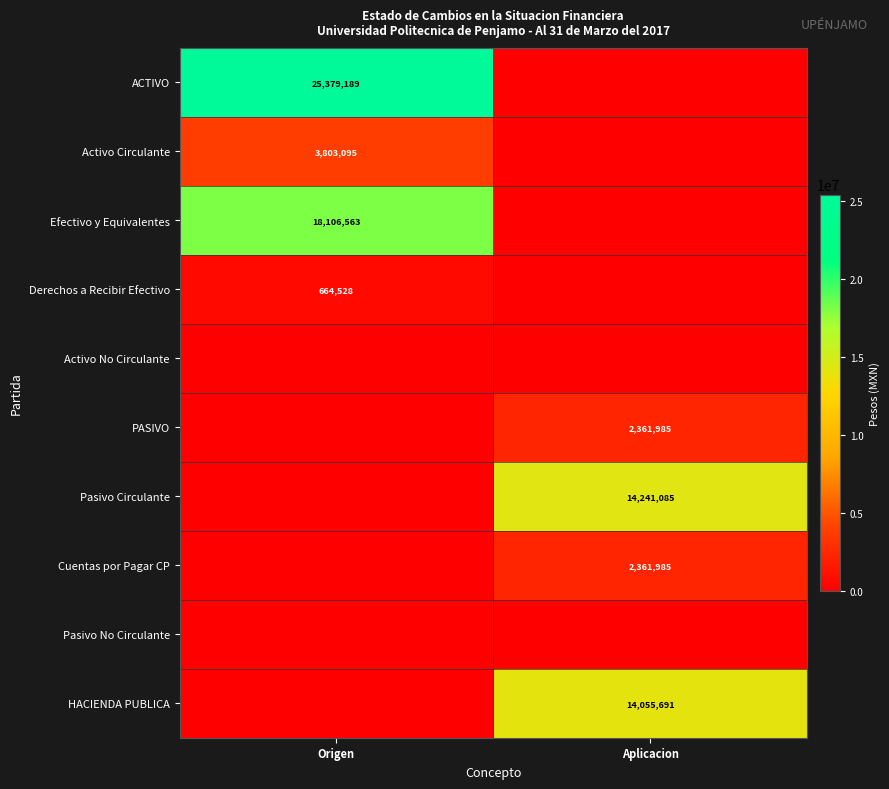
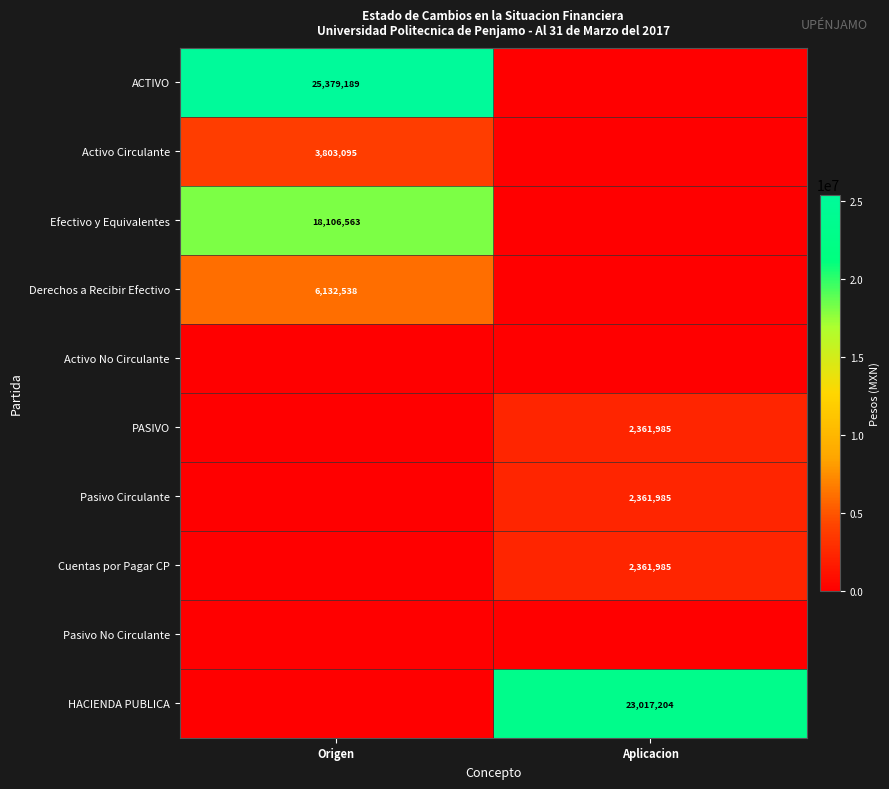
Derechos a Recibir Efectivo, Origen: 664,528 -> 6,132,538
Pasivo Circulante, Aplicacion: 14,241,085 -> 2,361,985
HACIENDA PUBLICA, Aplicacion: 14,055,691 -> 23,017,204
